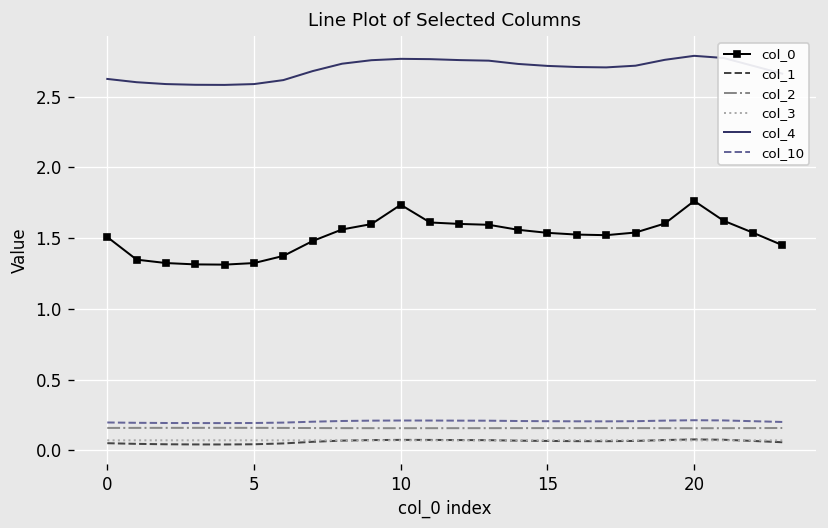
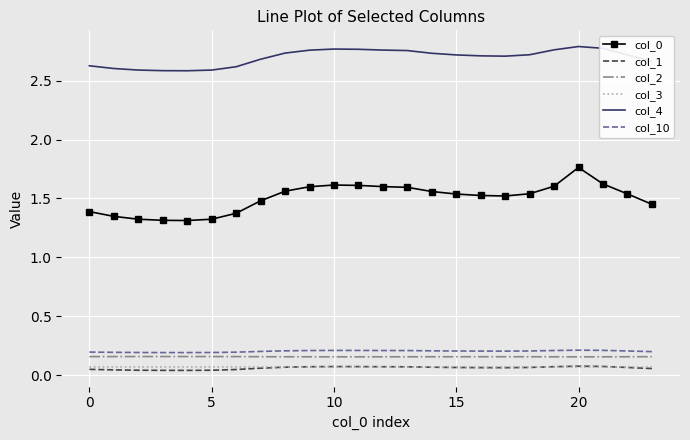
col_0, 0: 1.51 -> 1.39
col_0, 10: 1.74 -> 1.61
